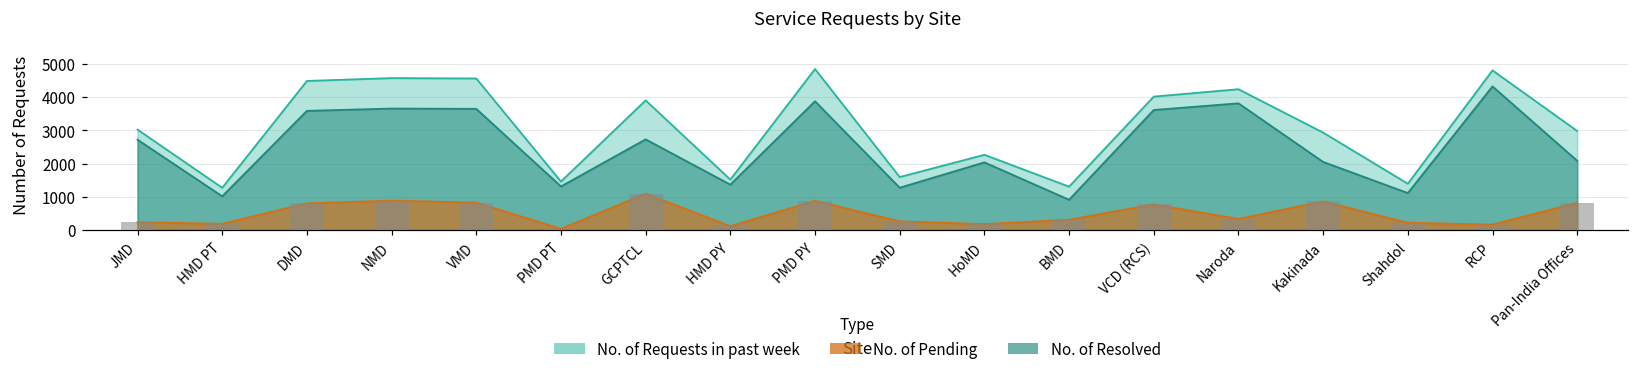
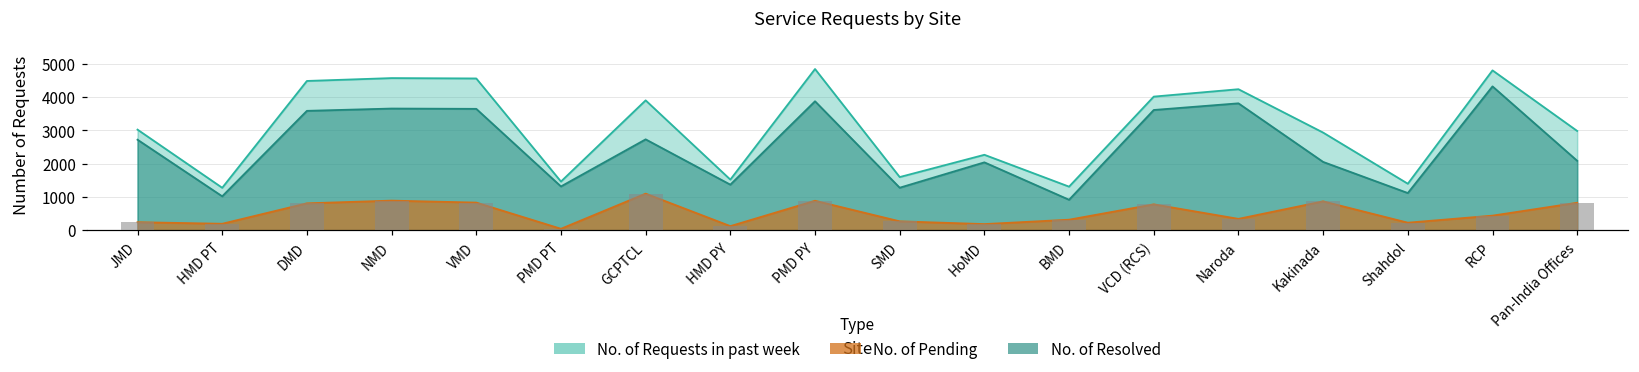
No. of Pending, RCP: 200 -> 400
